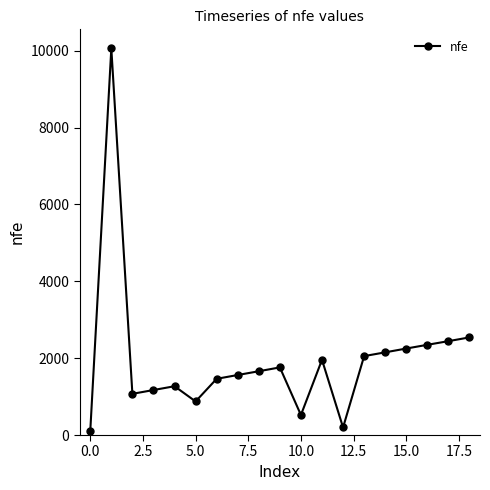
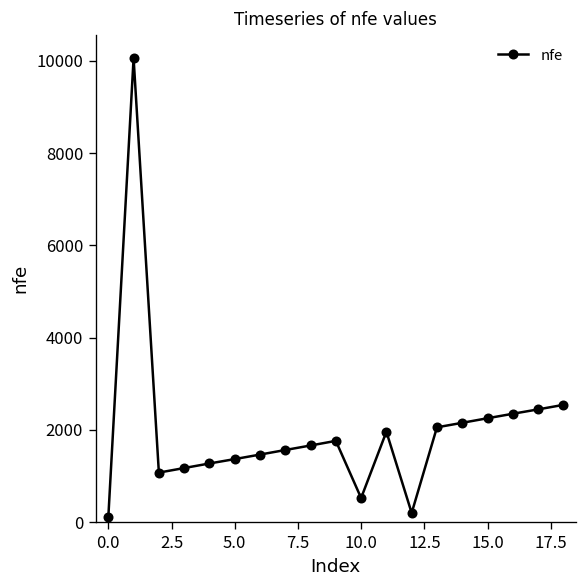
5.0: 900 -> 1400
